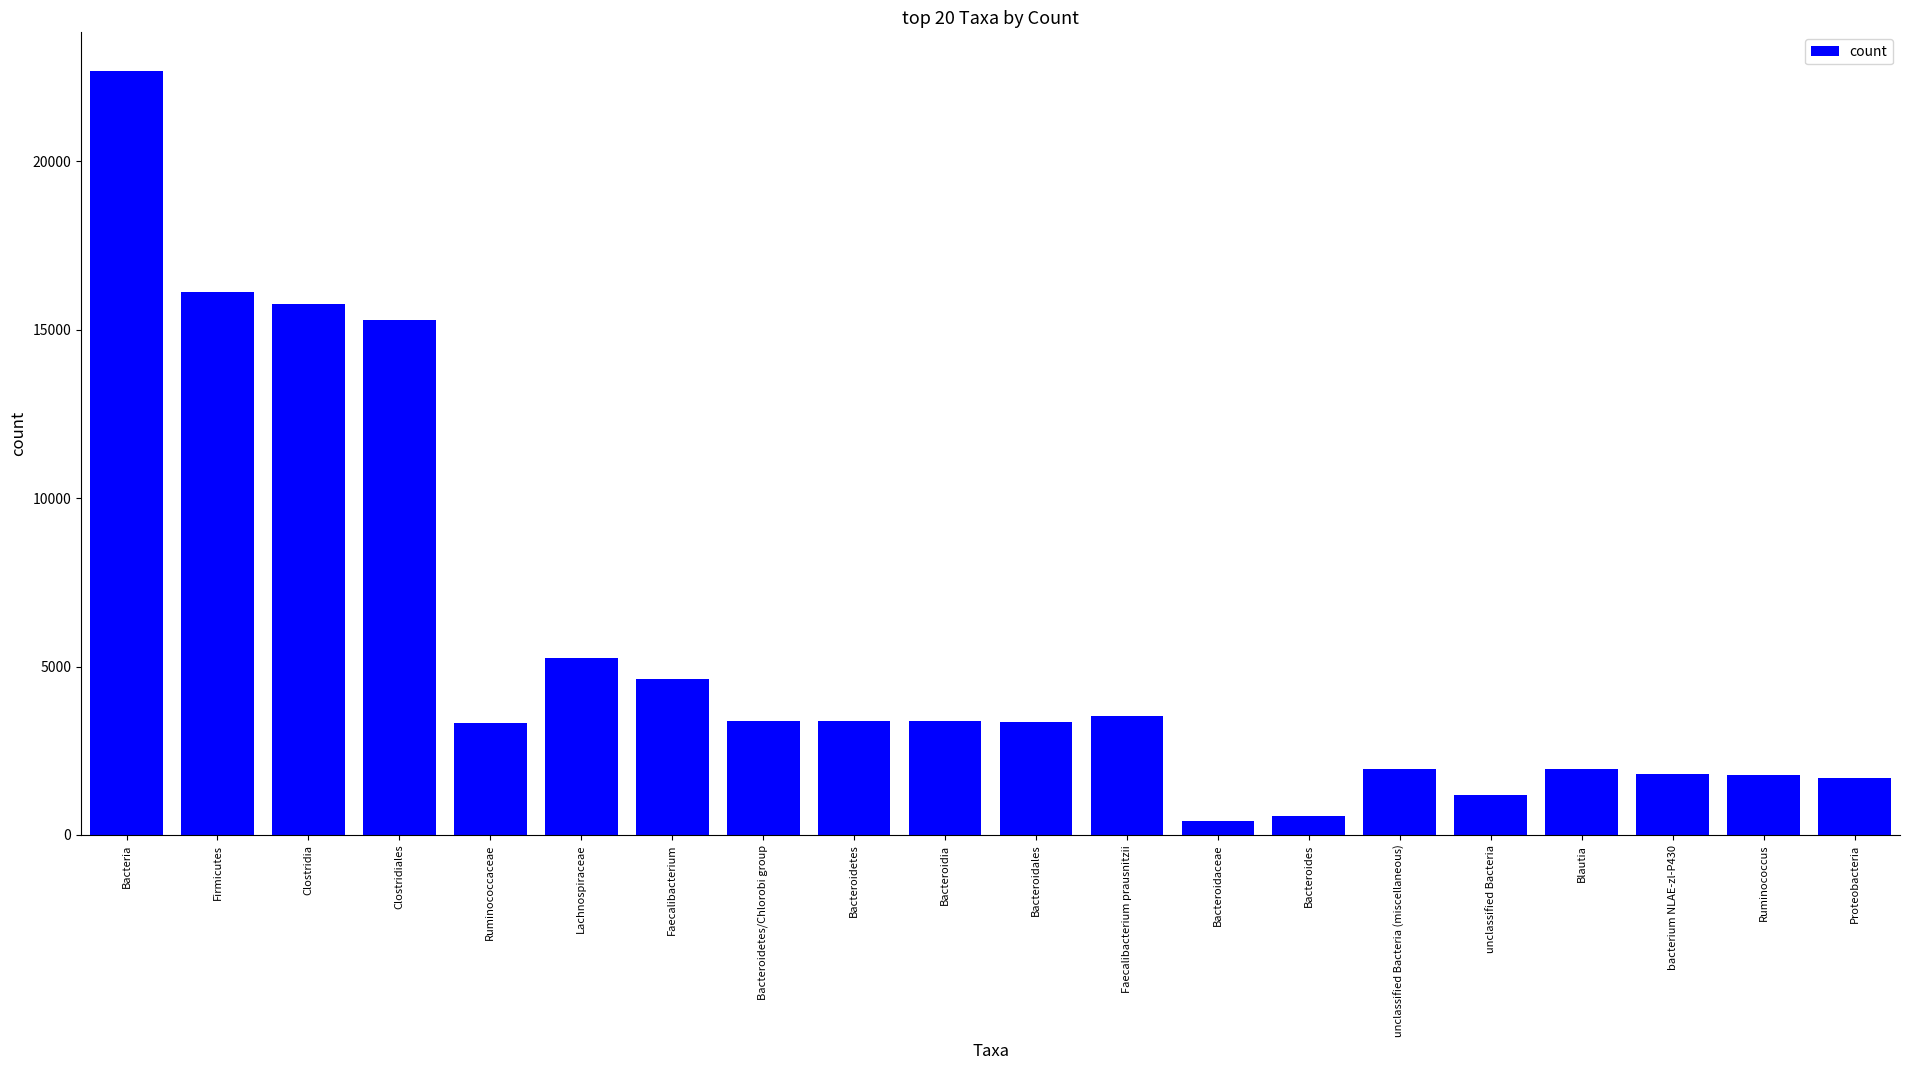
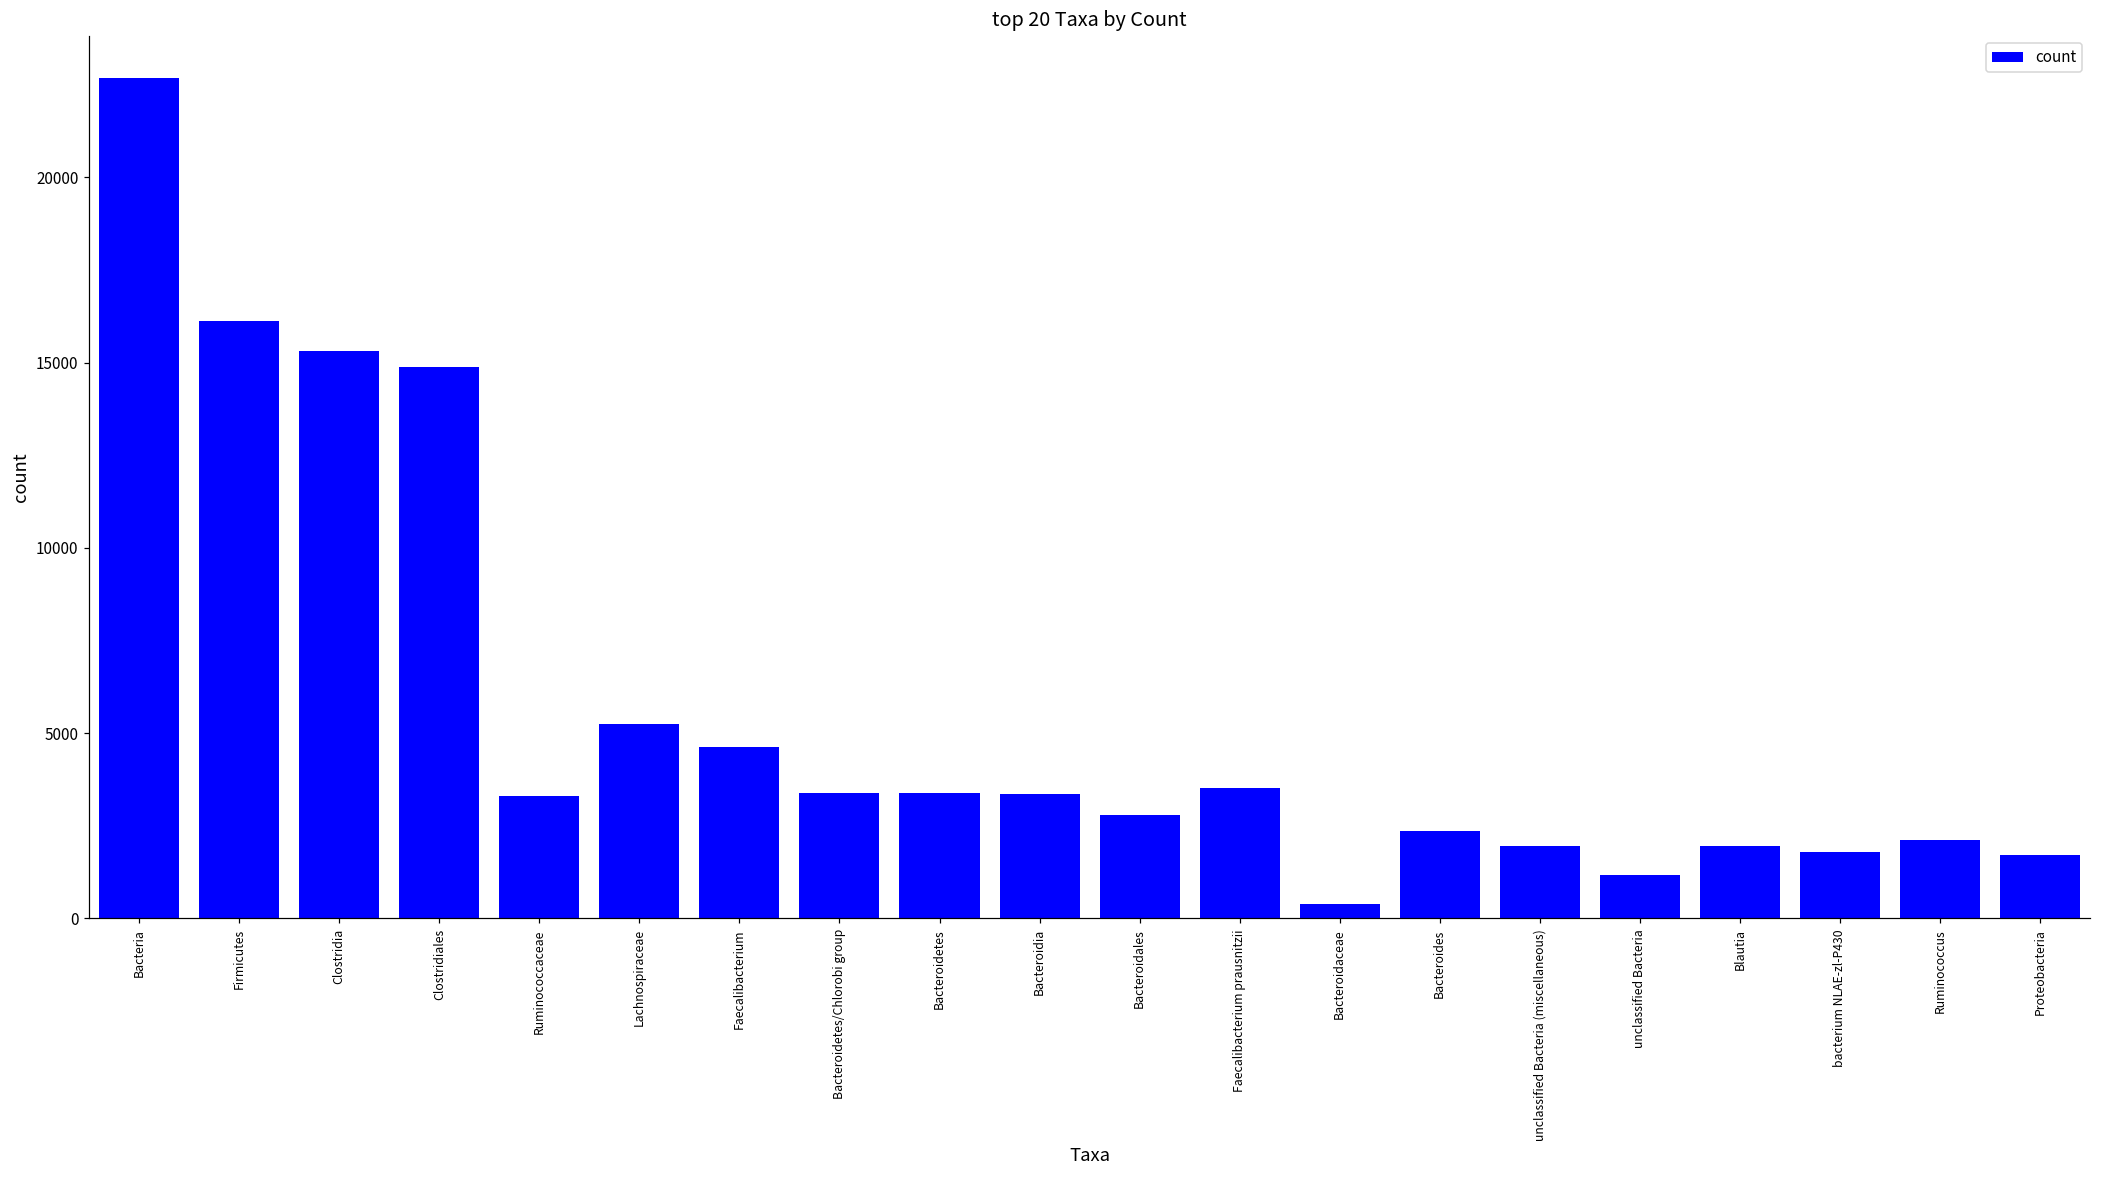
Clostridia: 15800 -> 15300
Clostridiales: 15300 -> 14900
Bacteroidales: 3400 -> 2800
Bacteroides: 600 -> 2400
Ruminococcus: 1800 -> 2100
